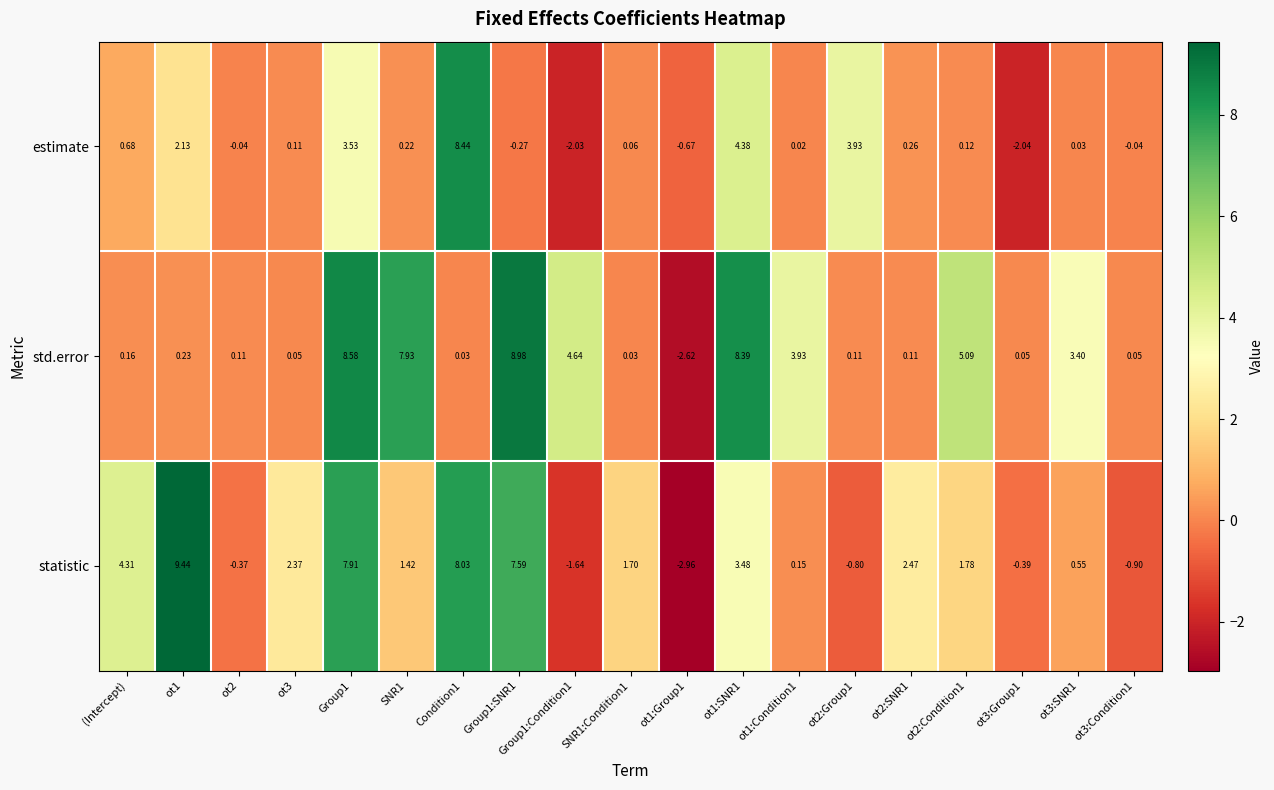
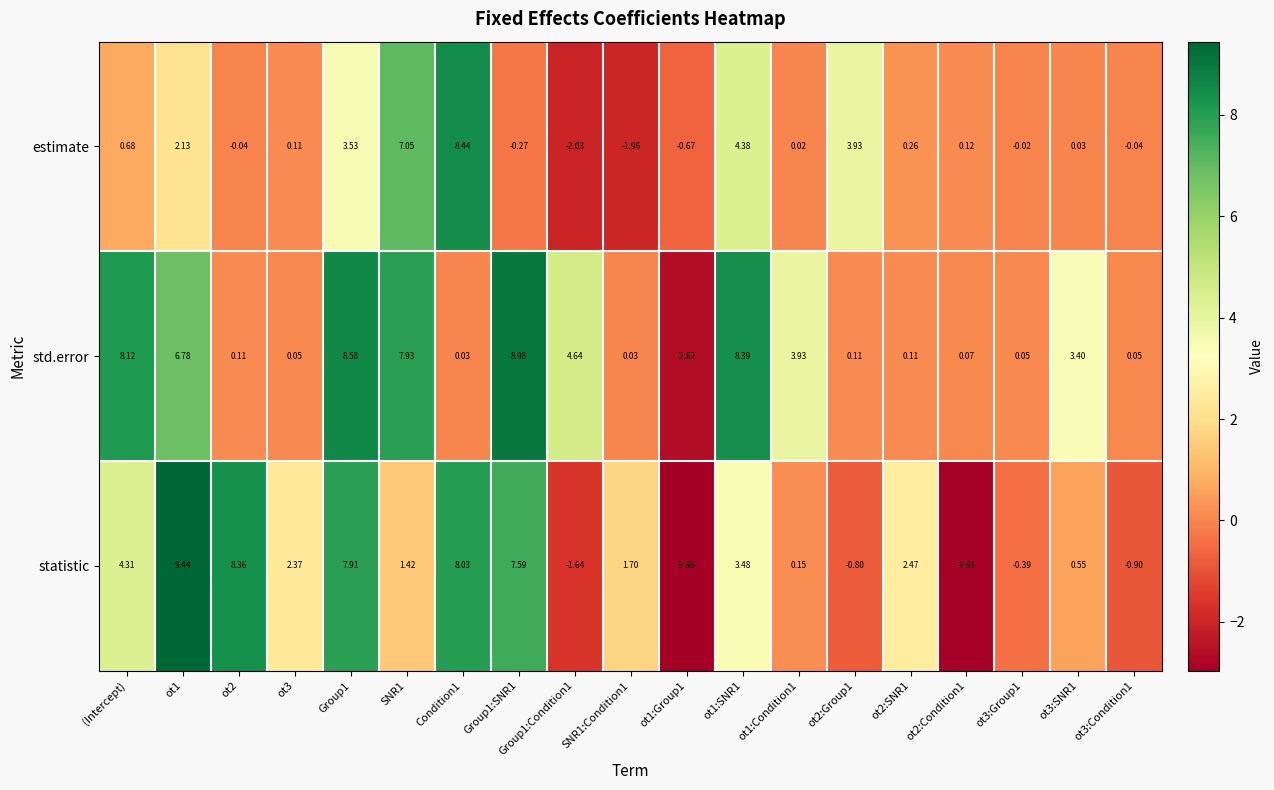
estimate, SNR1: 0.22 -> 7.05
estimate, SNR1:Condition1: 0.06 -> -1.96
estimate, ot3:Group1: -2.04 -> -0.02
std.error, (Intercept): 0.16 -> 8.12
std.error, ot1: 0.23 -> 6.78
std.error, ot2:Condition1: 5.09 -> 0.07
statistic, ot2: -0.37 -> 8.36
statistic, ot2:Condition1: 1.78 -> -2.91
